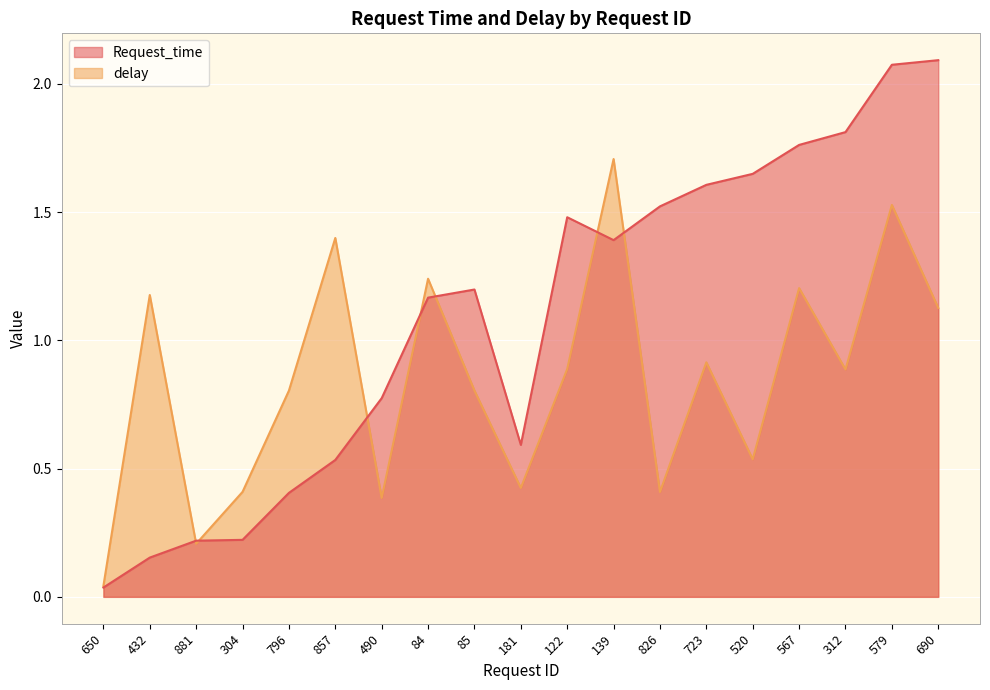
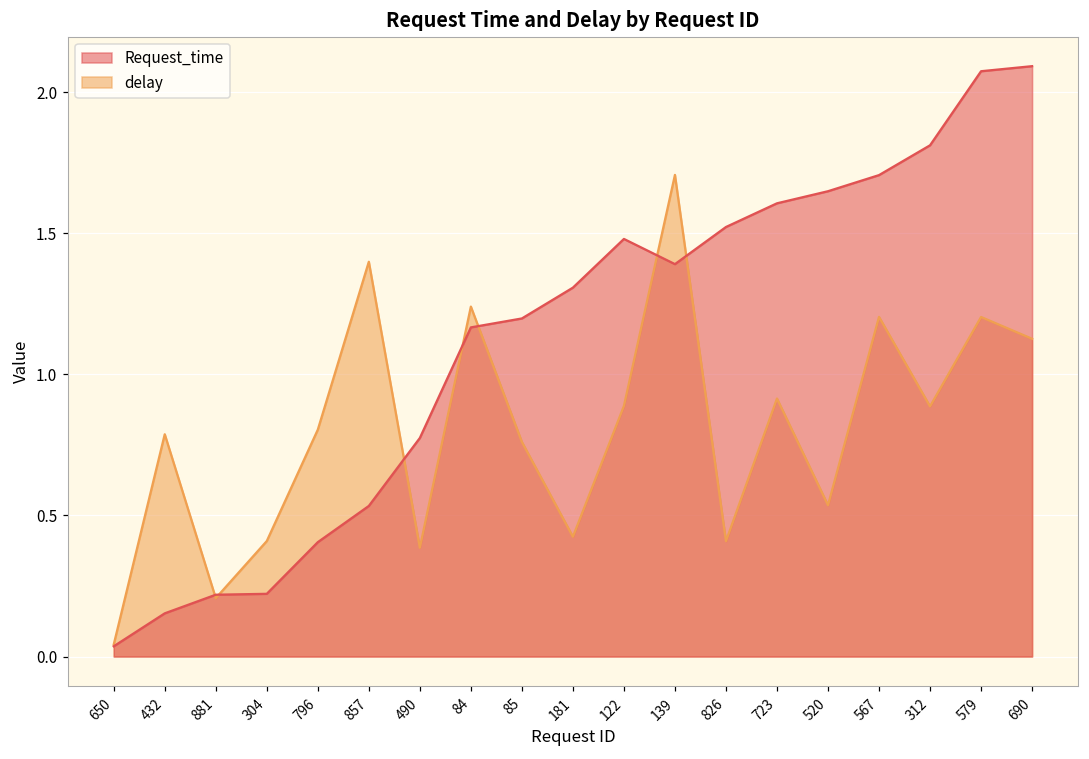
delay, 432: 1.18 -> 0.79
delay, 85: 0.80 -> 0.76
Request_time, 181: 0.59 -> 1.31
Request_time, 567: 1.76 -> 1.71
delay, 579: 1.53 -> 1.20
